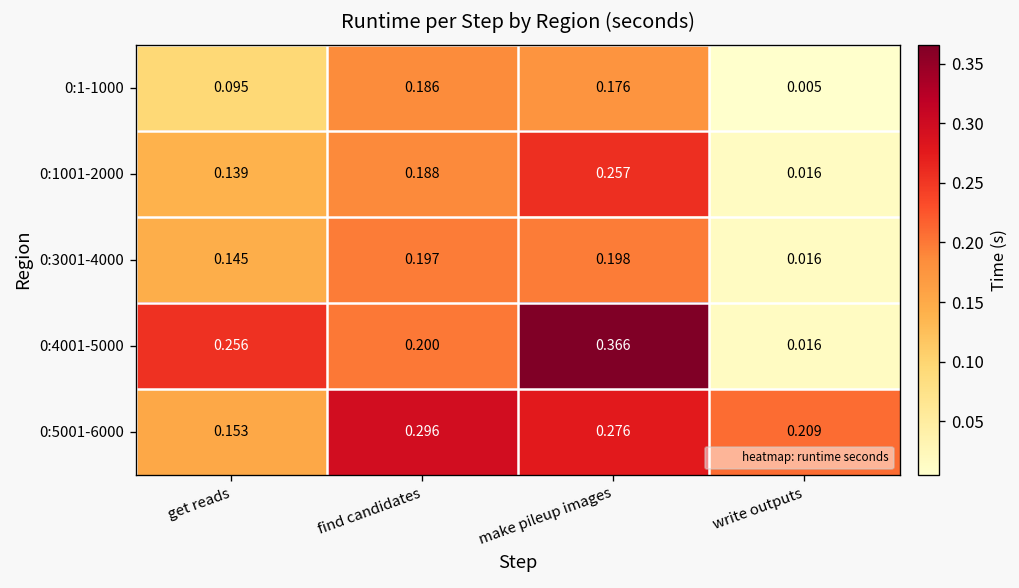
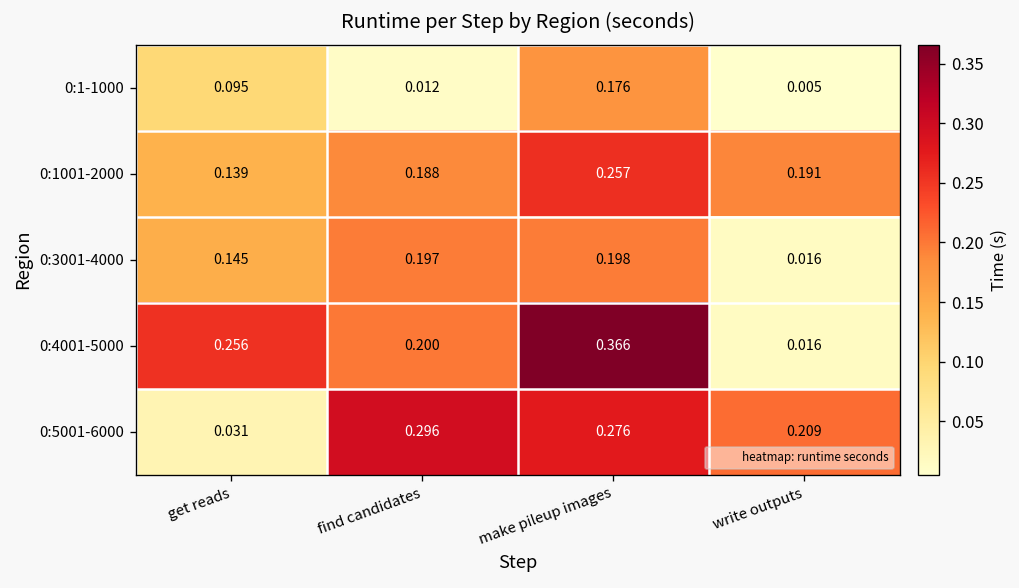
0:1-1000, find candidates: 0.186 -> 0.012
0:1001-2000, write outputs: 0.016 -> 0.191
0:5001-6000, get reads: 0.153 -> 0.031
